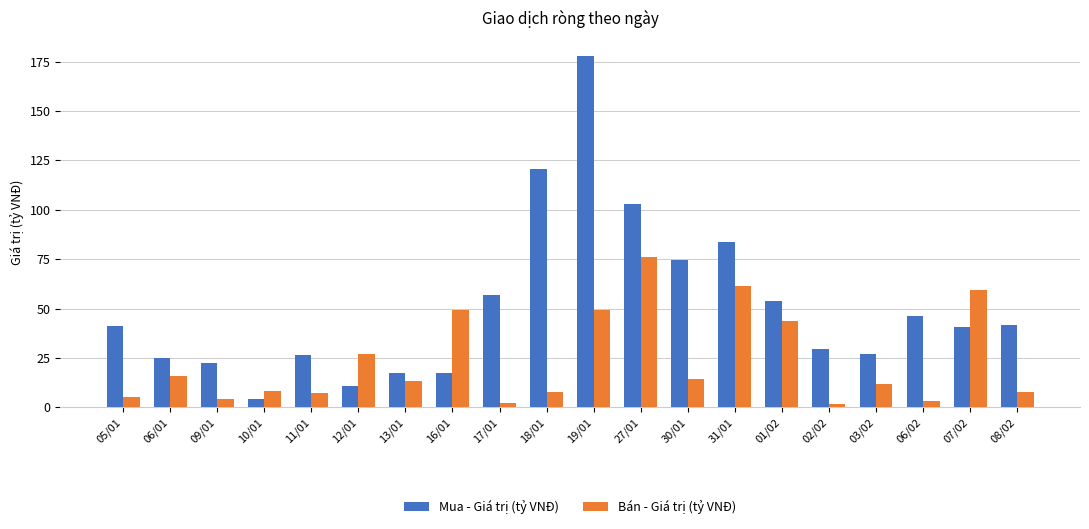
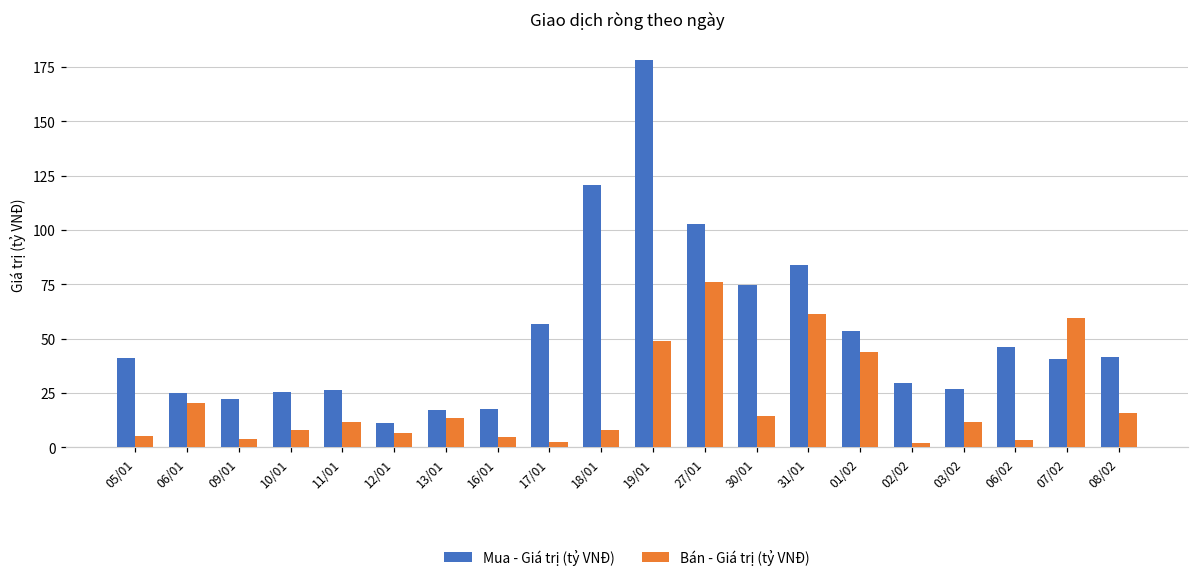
Bán - Giá trị (tỷ VNĐ), 06/01: 16 -> 21
Mua - Giá trị (tỷ VNĐ), 10/01: 4 -> 26
Bán - Giá trị (tỷ VNĐ), 11/01: 7 -> 12
Bán - Giá trị (tỷ VNĐ), 12/01: 27 -> 7
Bán - Giá trị (tỷ VNĐ), 16/01: 49 -> 5
Bán - Giá trị (tỷ VNĐ), 08/02: 8 -> 16
